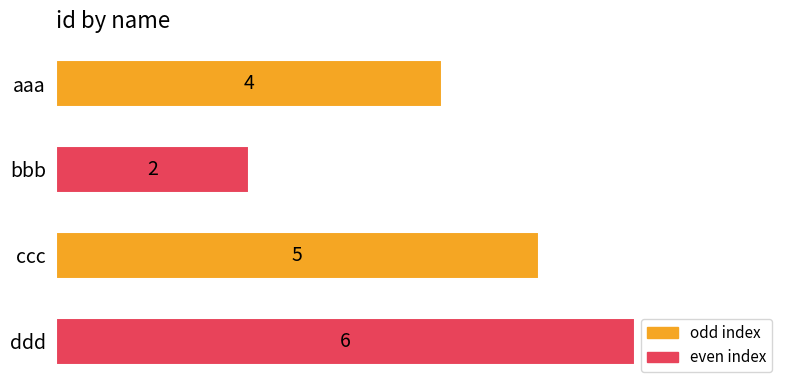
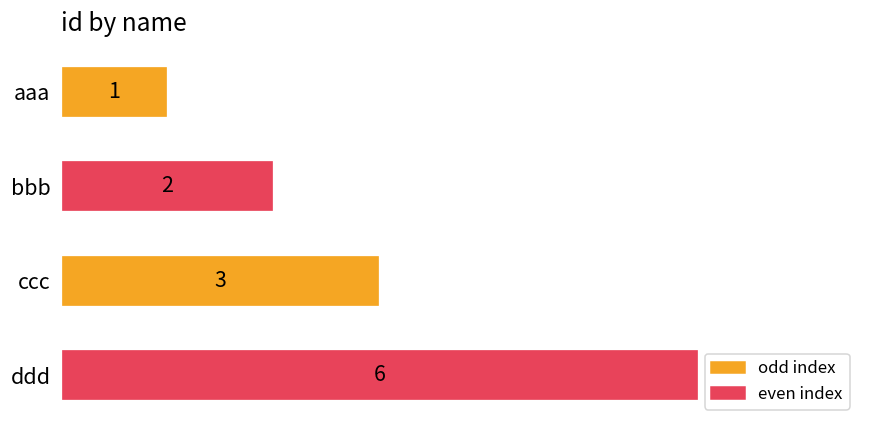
aaa: 4 -> 1
ccc: 5 -> 3
